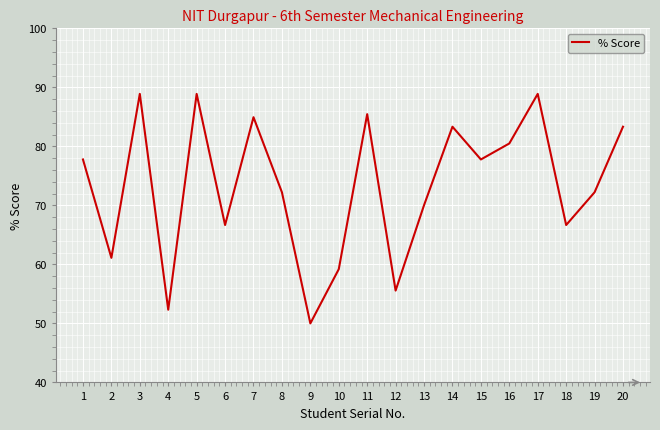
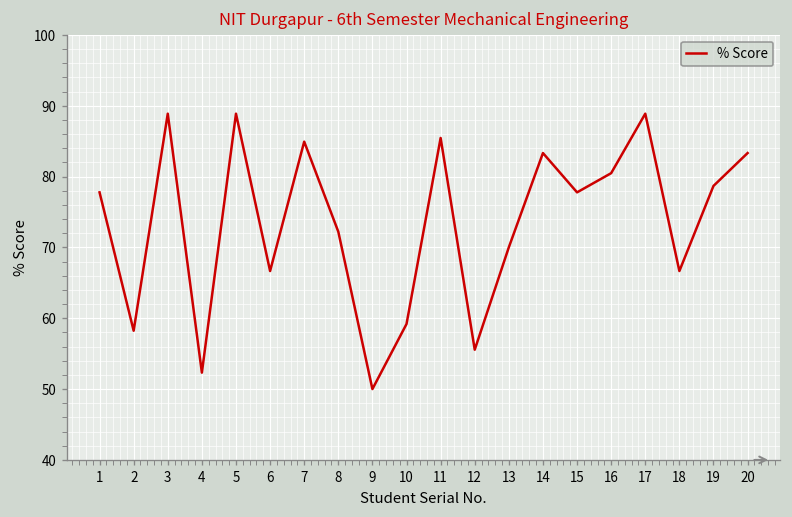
2: 61 -> 58
19: 72 -> 79
